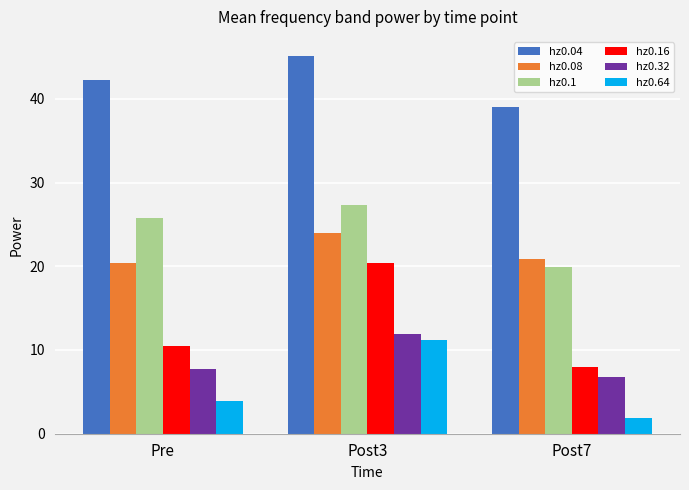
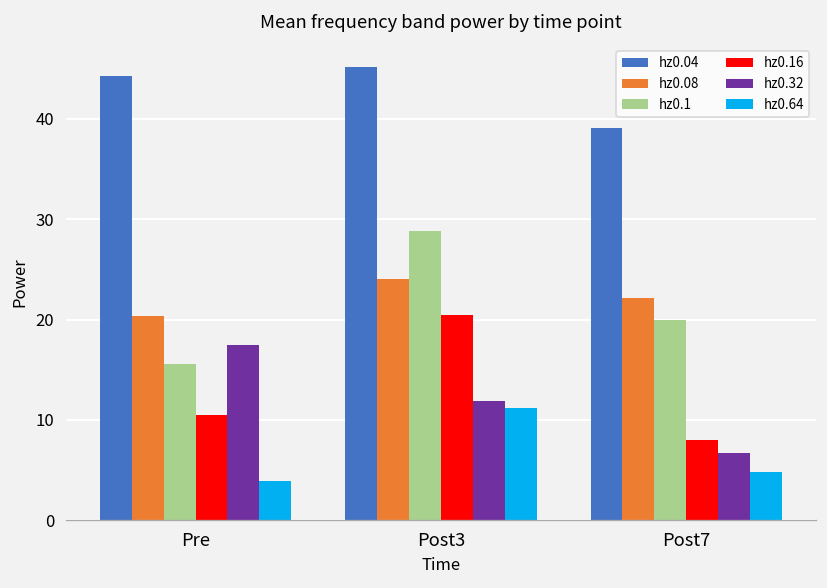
hz0.04, Pre: 42 -> 44
hz0.1, Pre: 26 -> 16
hz0.32, Pre: 8 -> 17
hz0.1, Post3: 27 -> 29
hz0.08, Post7: 21 -> 22
hz0.64, Post7: 2 -> 5
